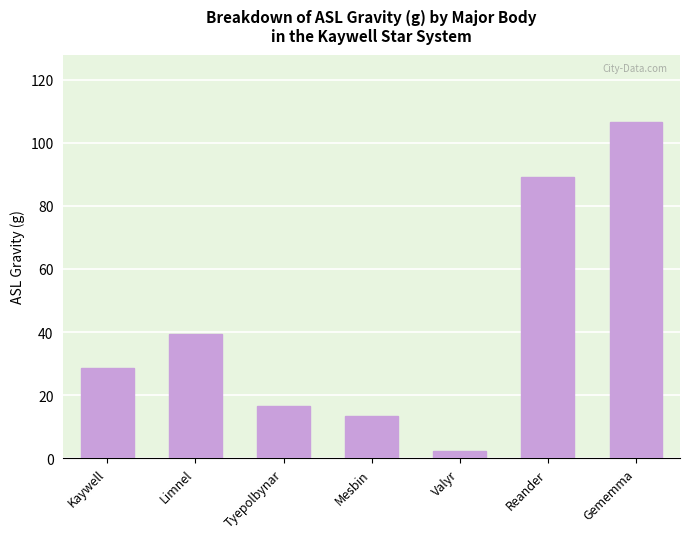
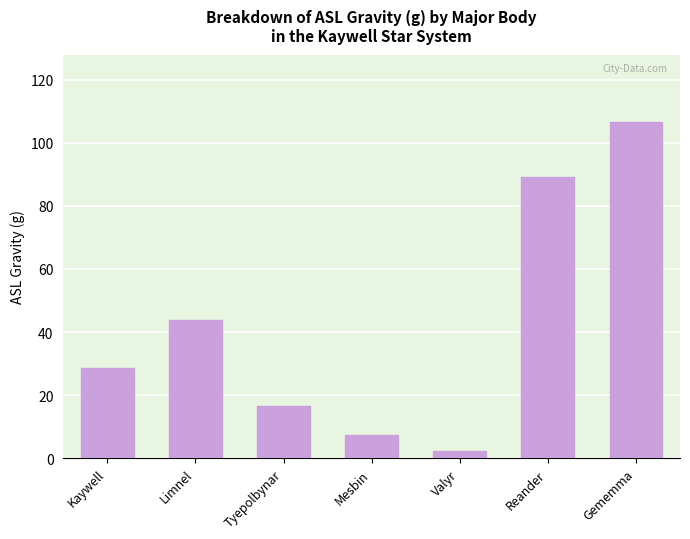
Limnel: 39 -> 44
Mesbin: 13 -> 7
